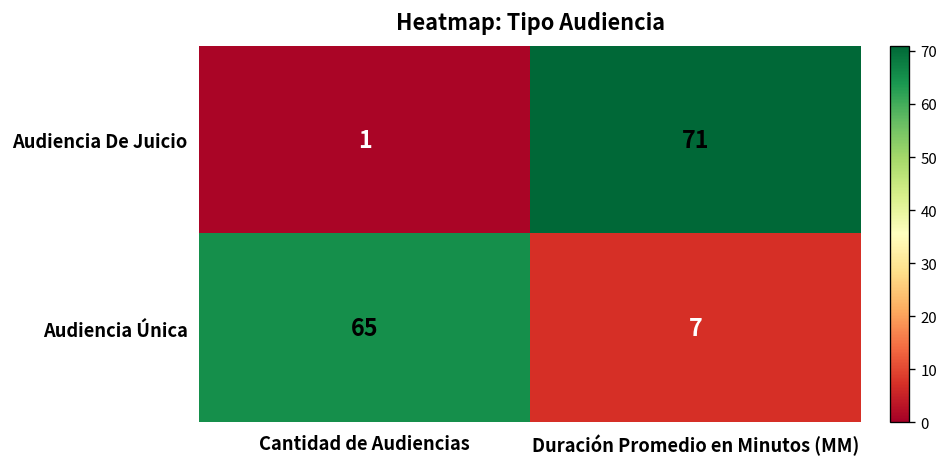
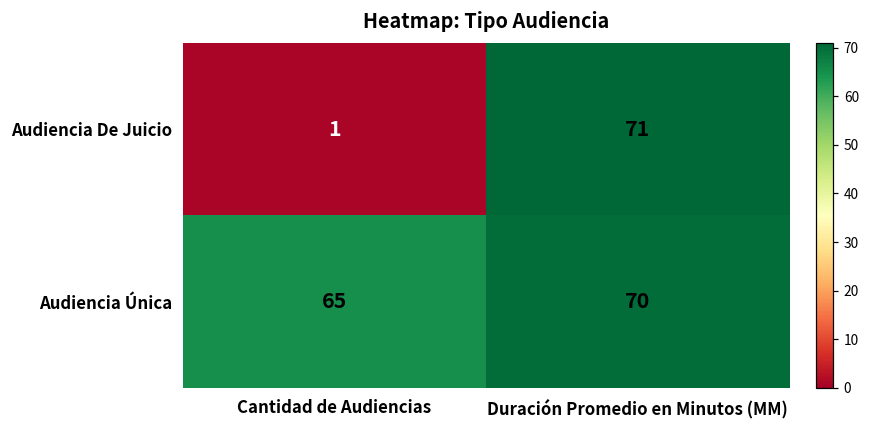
Audiencia Única, Duración Promedio en Minutos (MM): 7 -> 70
